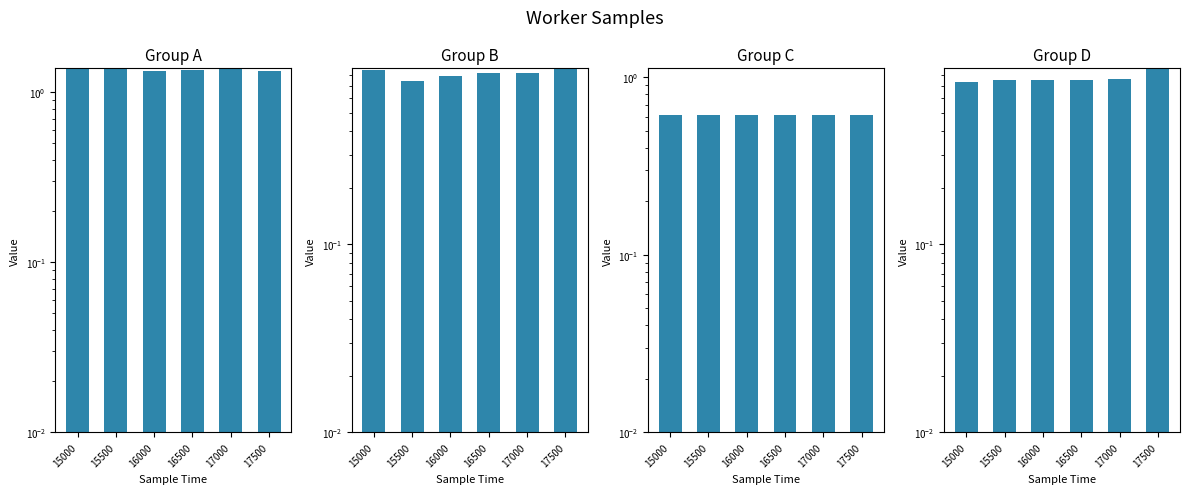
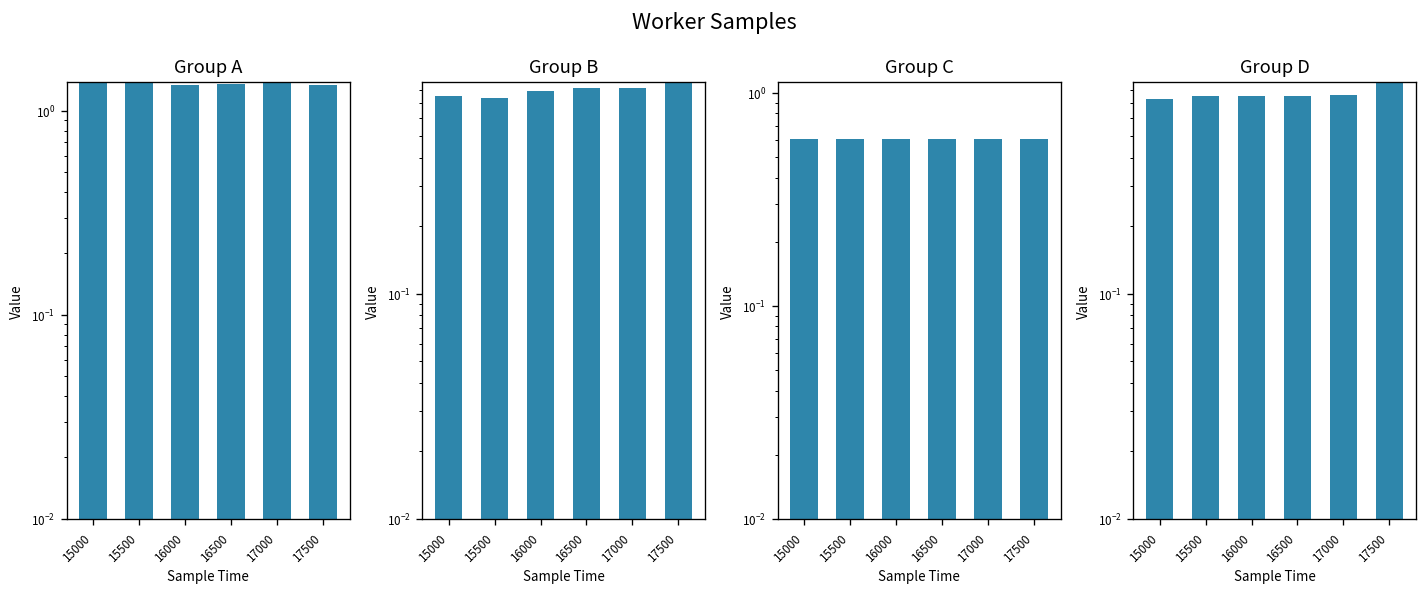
Group B, 15000: 0.9 -> 0.75
